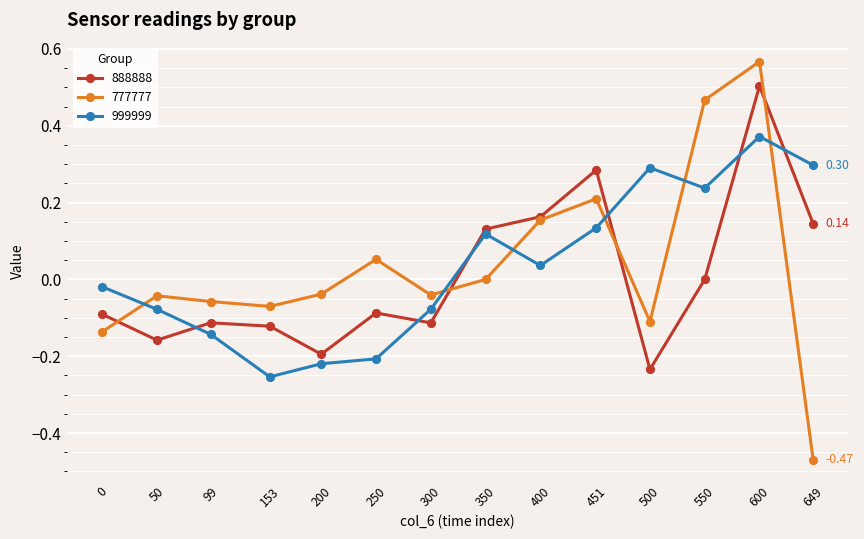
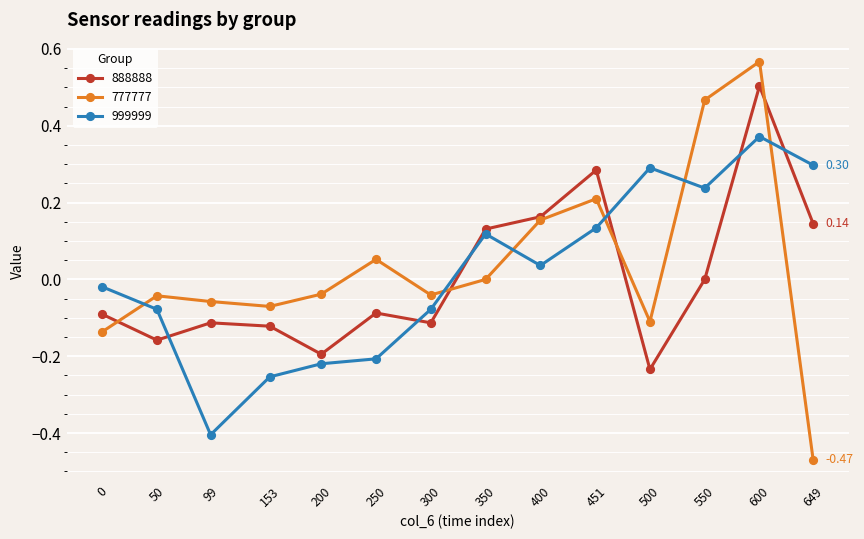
999999, 99: -0.14 -> -0.40
